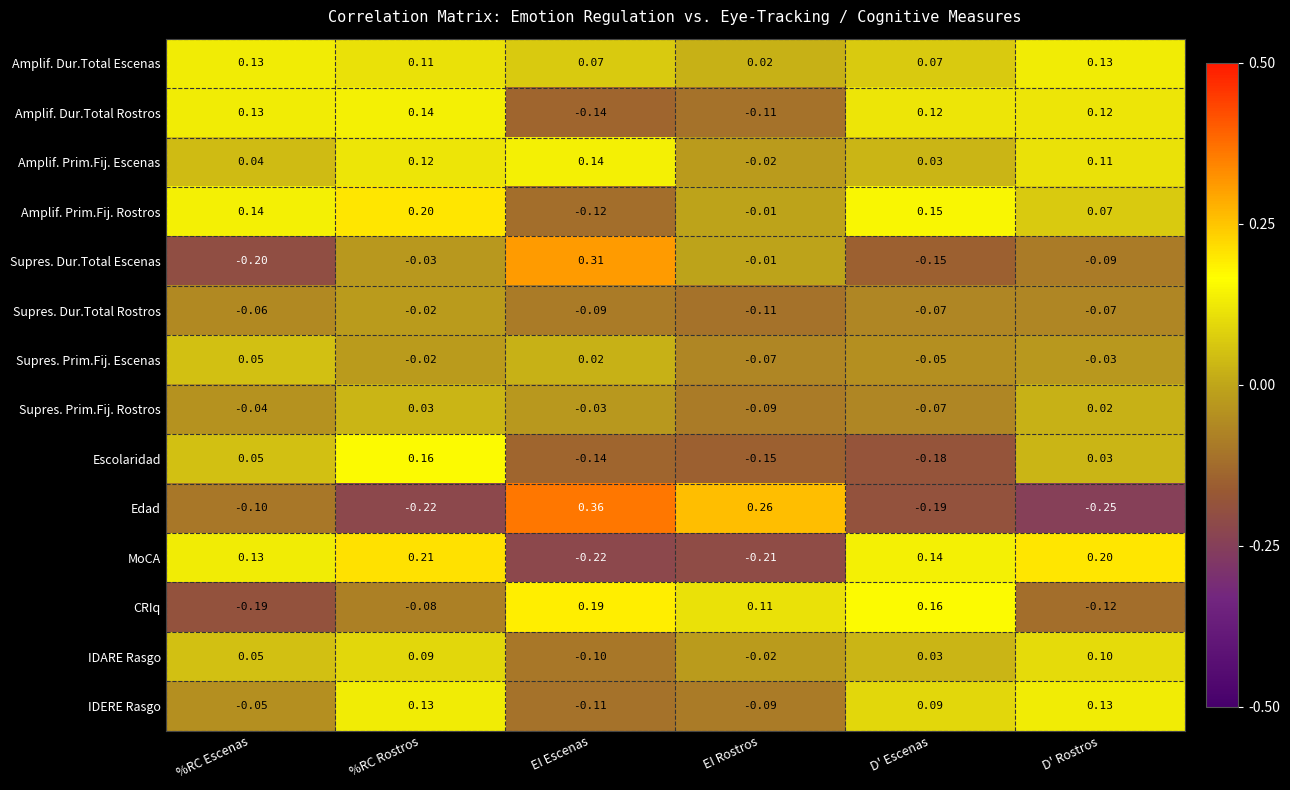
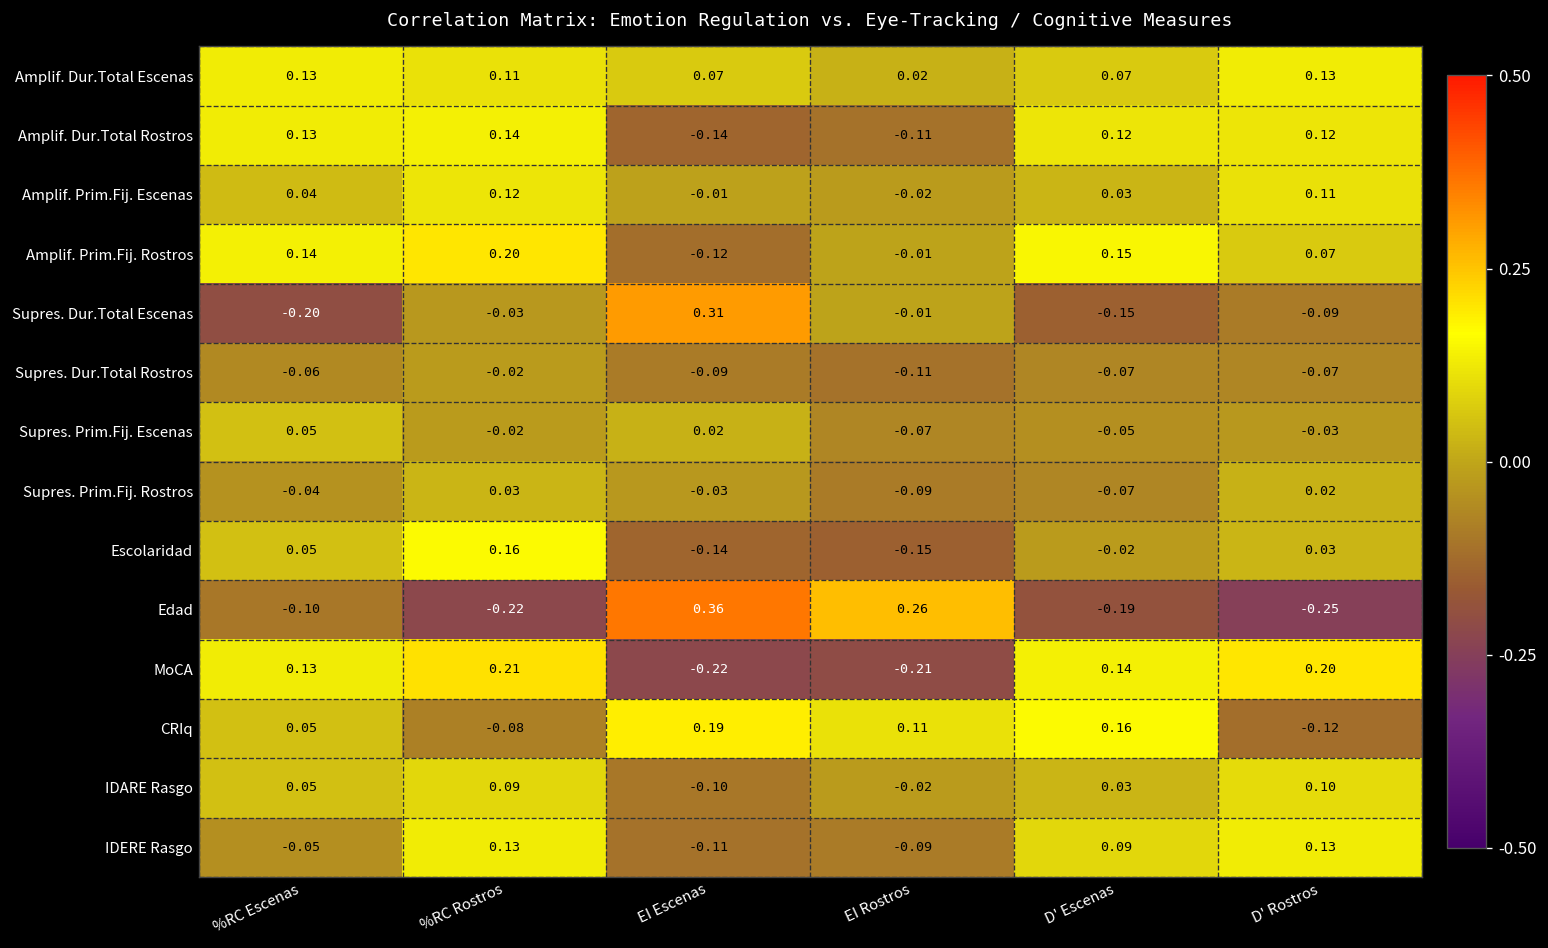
Amplif. Prim.Fij. Escenas, EI Escenas: 0.14 -> -0.01
Escolaridad, D' Escenas: -0.18 -> -0.02
CRIq, %RC Escenas: -0.19 -> 0.05
